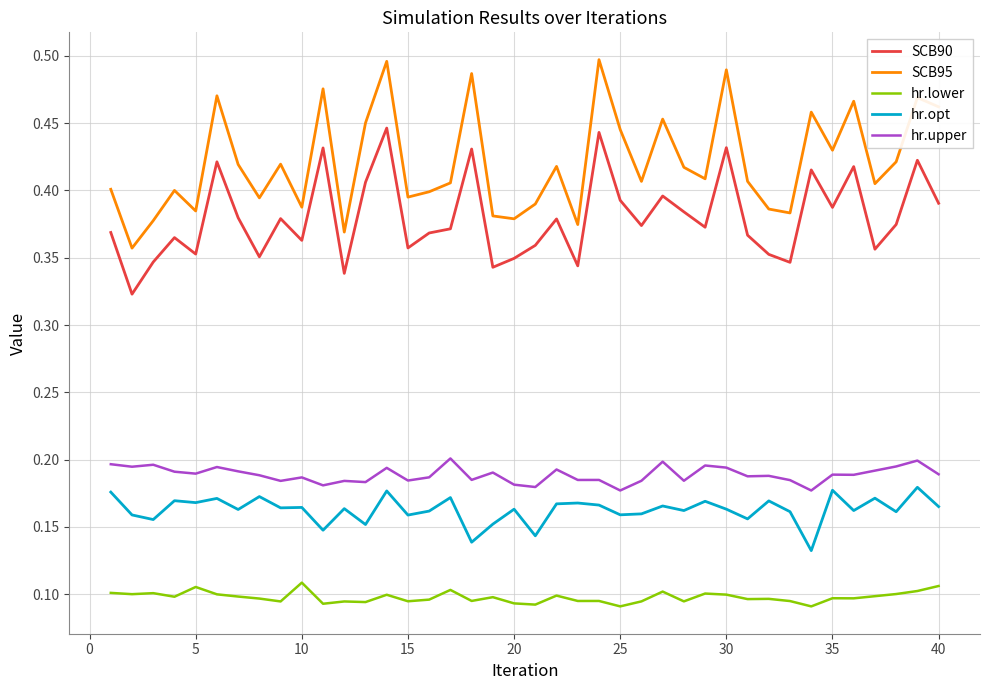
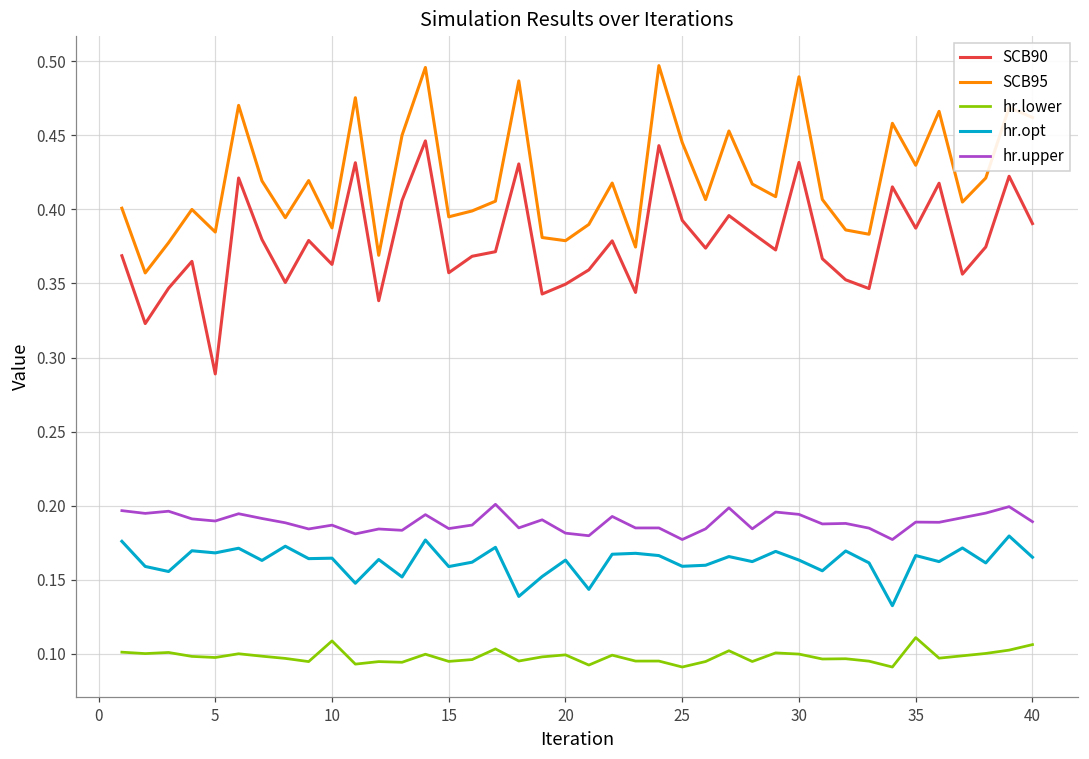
SCB90, 5: 0.353 -> 0.289
hr.lower, 5: 0.105 -> 0.097
hr.lower, 20: 0.093 -> 0.099
hr.lower, 35: 0.097 -> 0.111
hr.opt, 35: 0.177 -> 0.166
